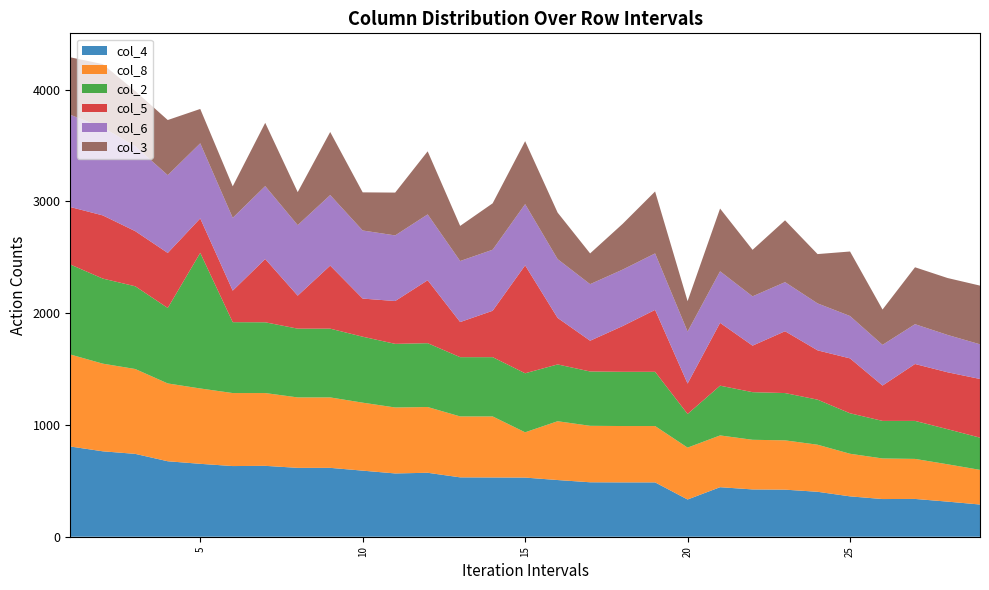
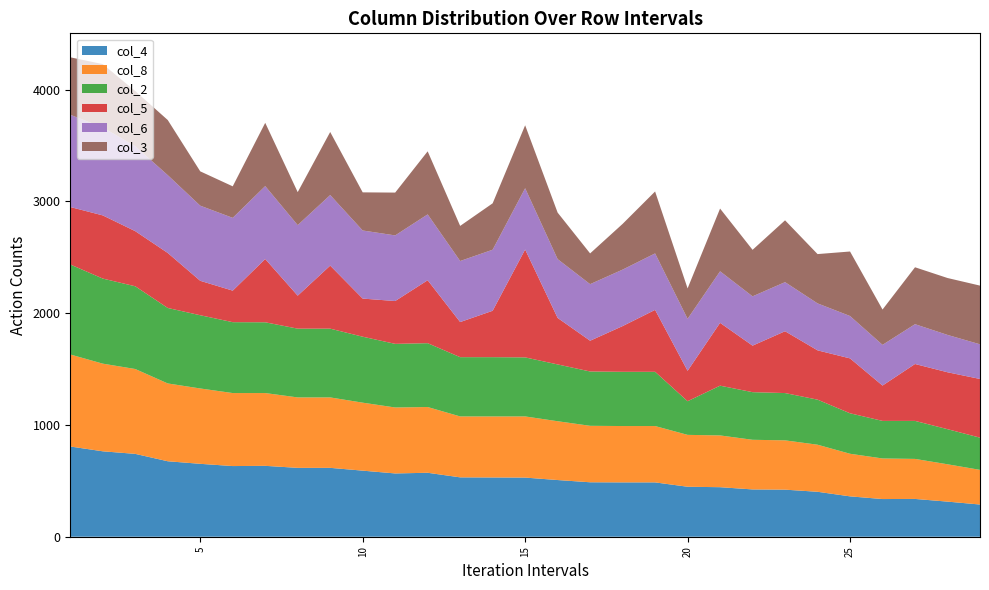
col_2, 5: 1210 -> 660
col_8, 15: 410 -> 550
col_4, 20: 330 -> 450
